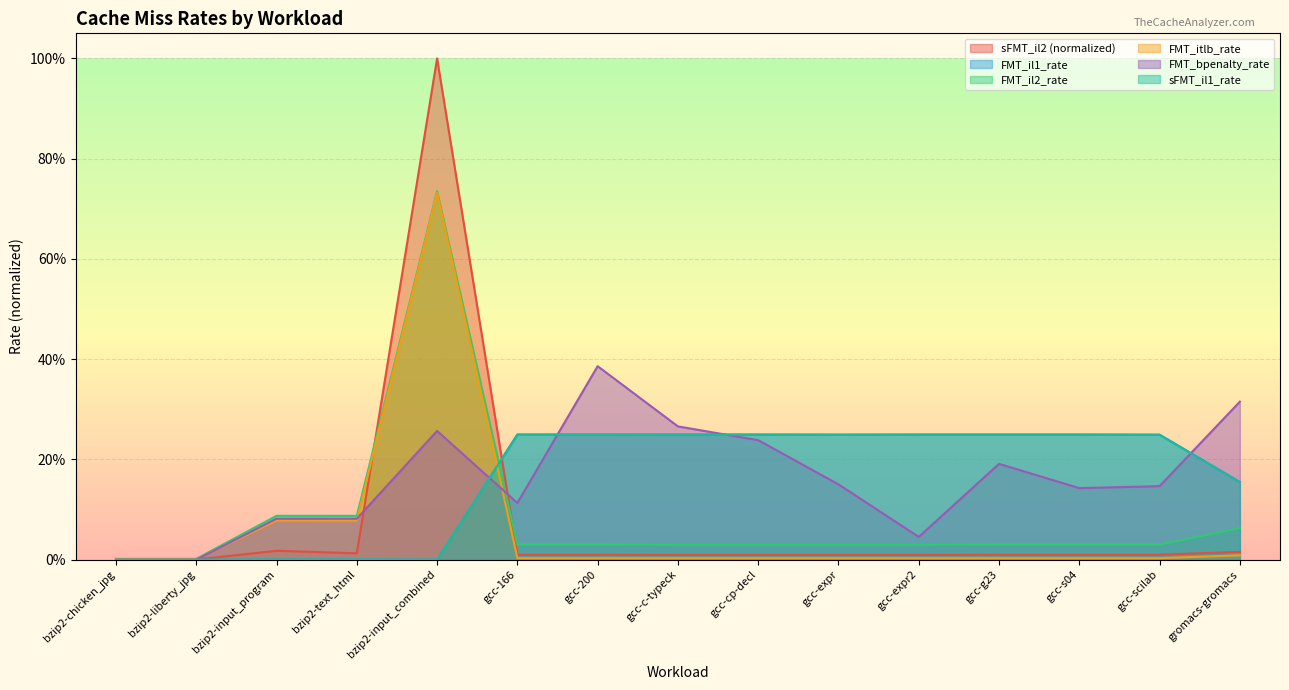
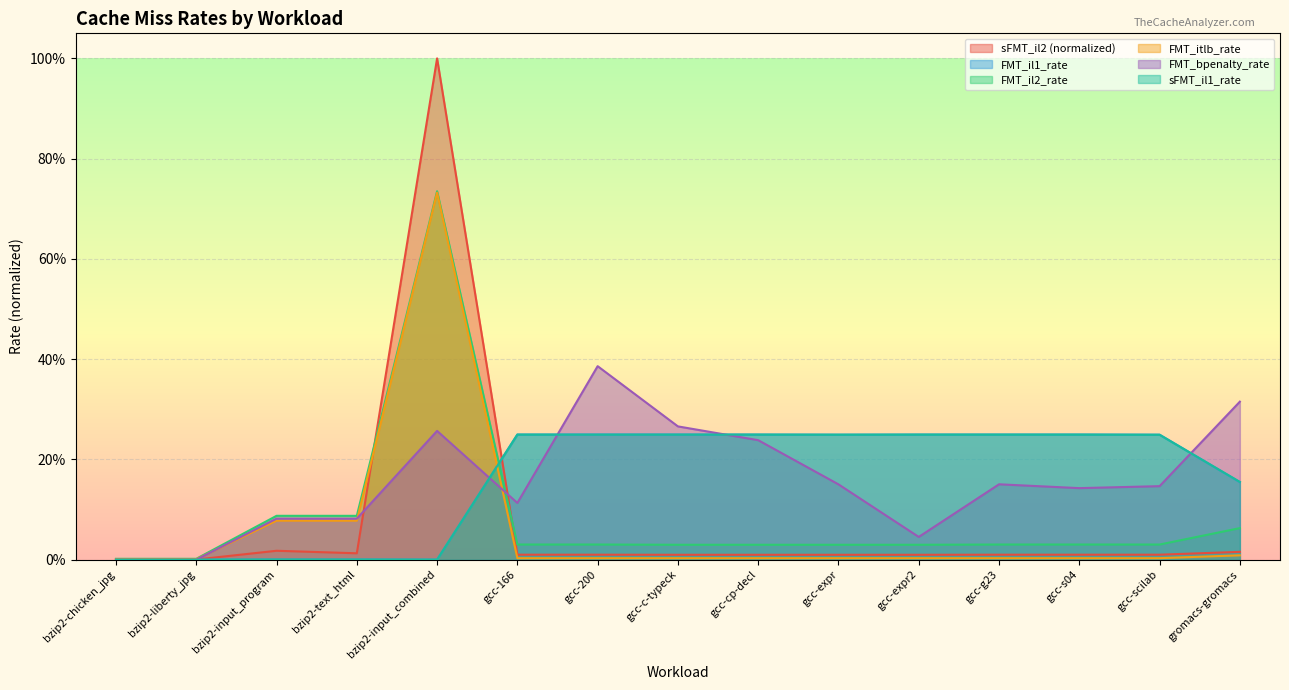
FMT_bpenalty_rate, gcc-g23: 19% -> 15%
